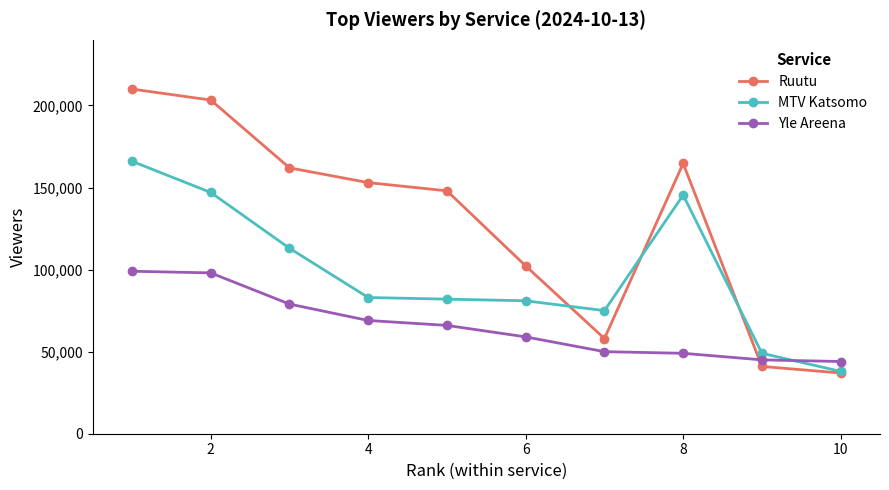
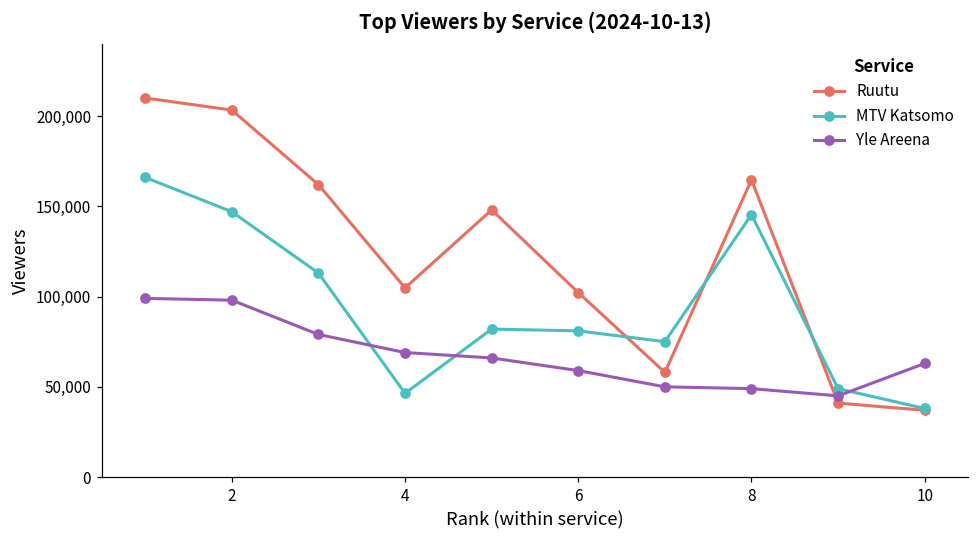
Ruutu, 4: 153,000 -> 105,000
MTV Katsomo, 4: 83,000 -> 46,000
Yle Areena, 10: 44,000 -> 63,000
